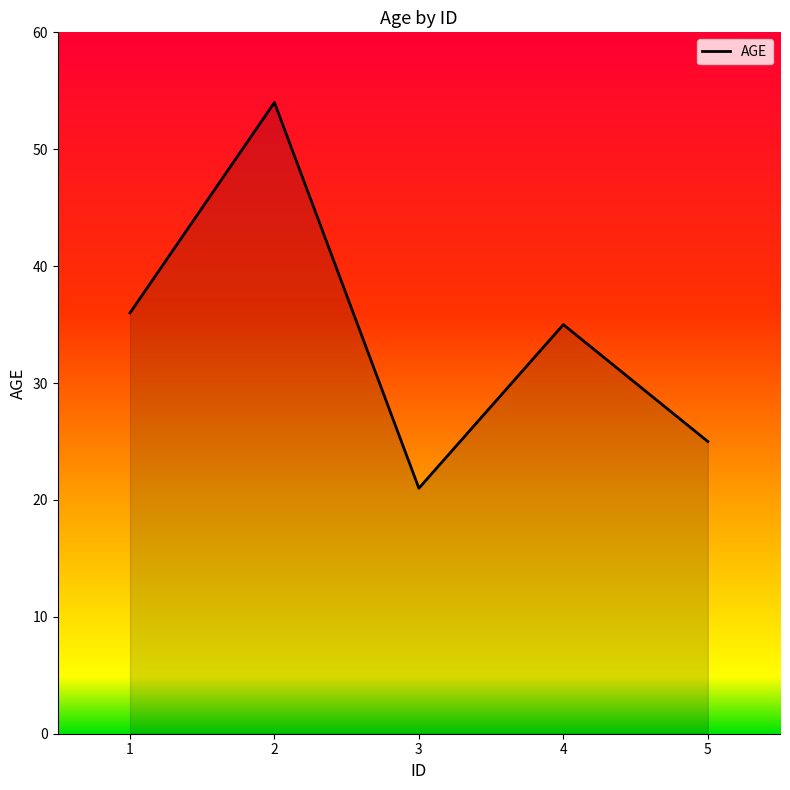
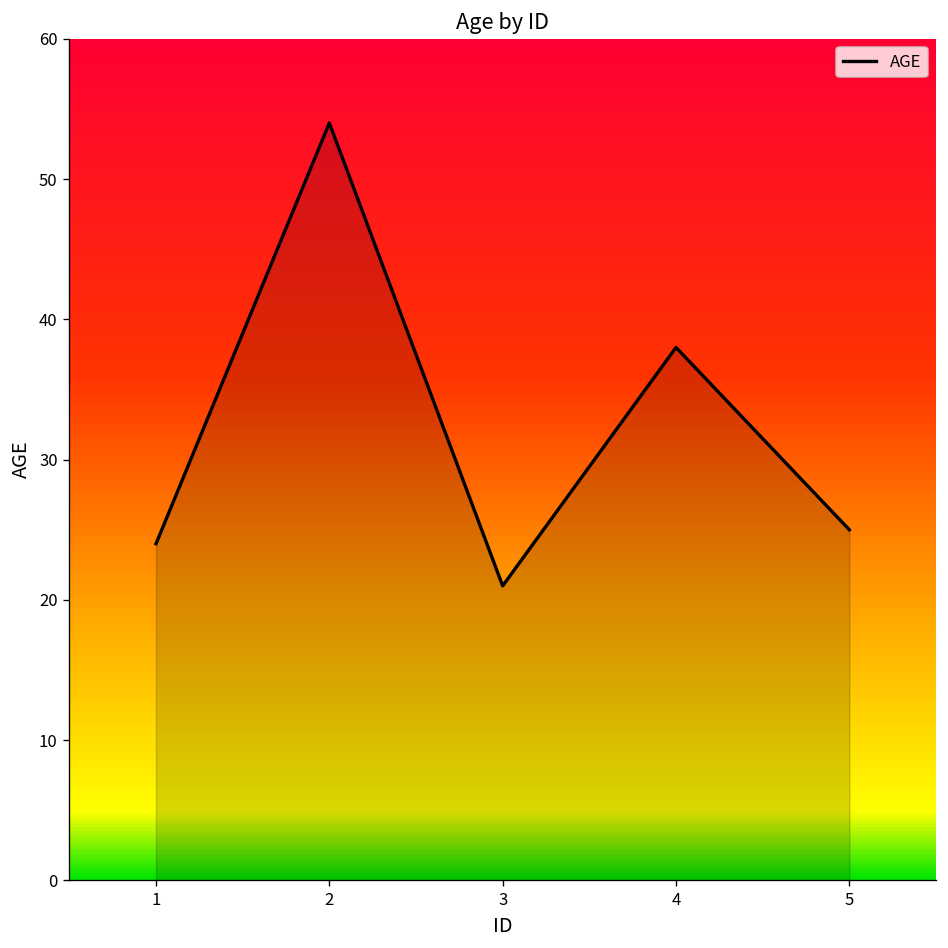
1: 36 -> 24
4: 35 -> 38
